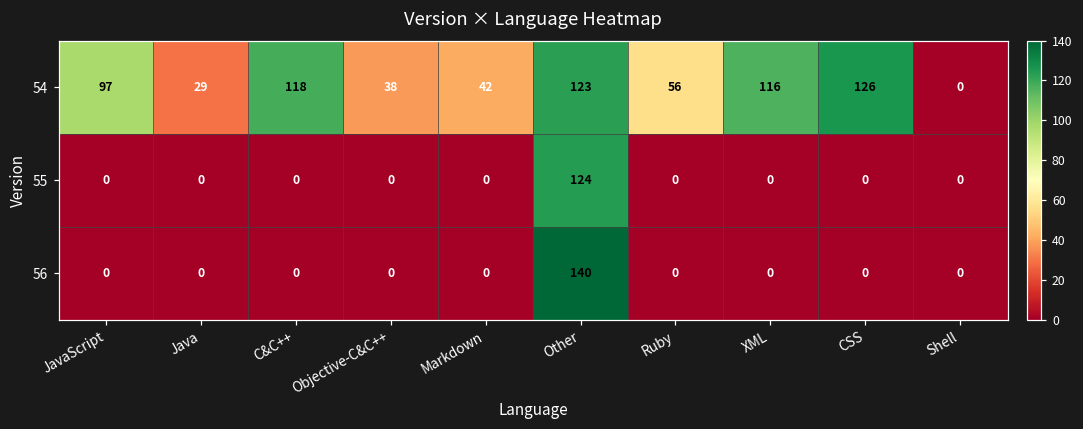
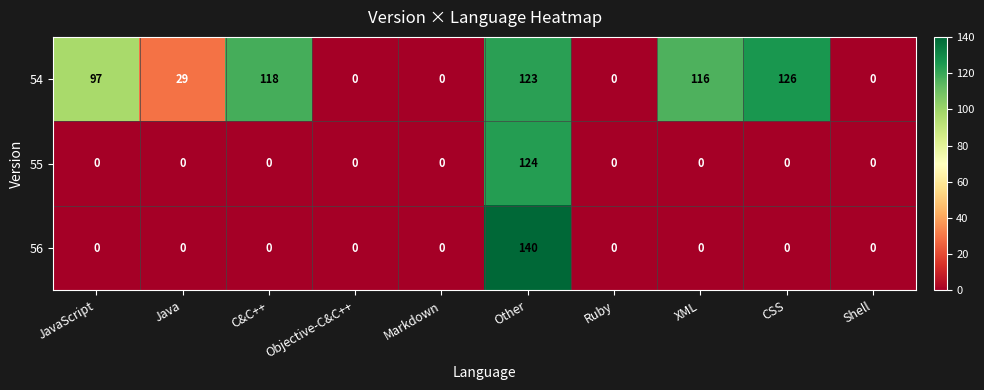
54, Objective-C&C++: 38 -> 0
54, Markdown: 42 -> 0
54, Ruby: 56 -> 0
